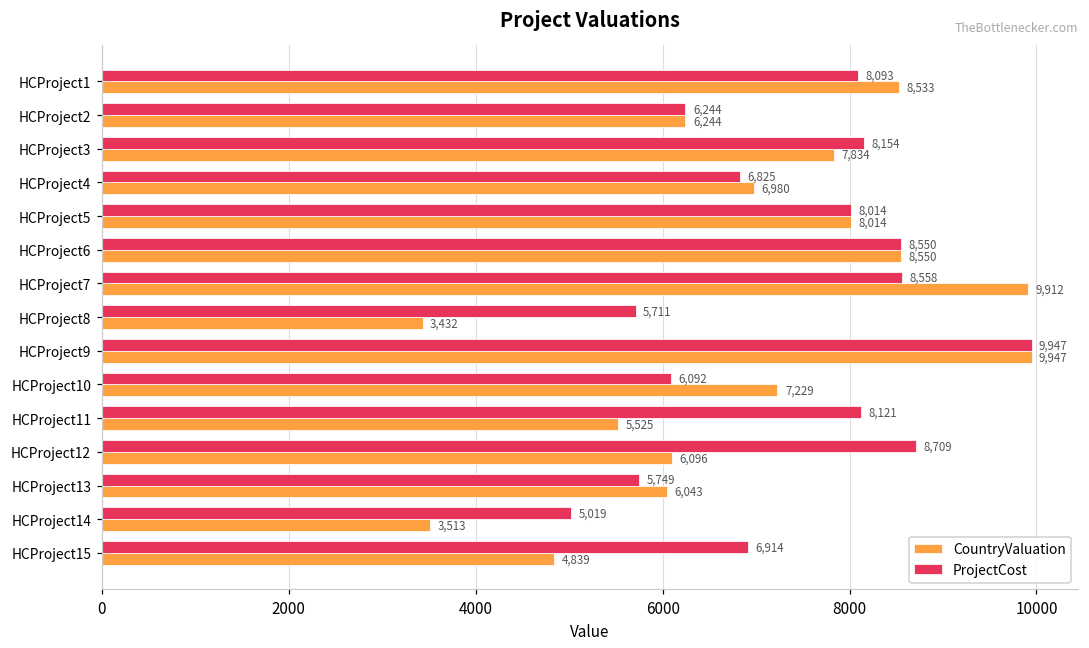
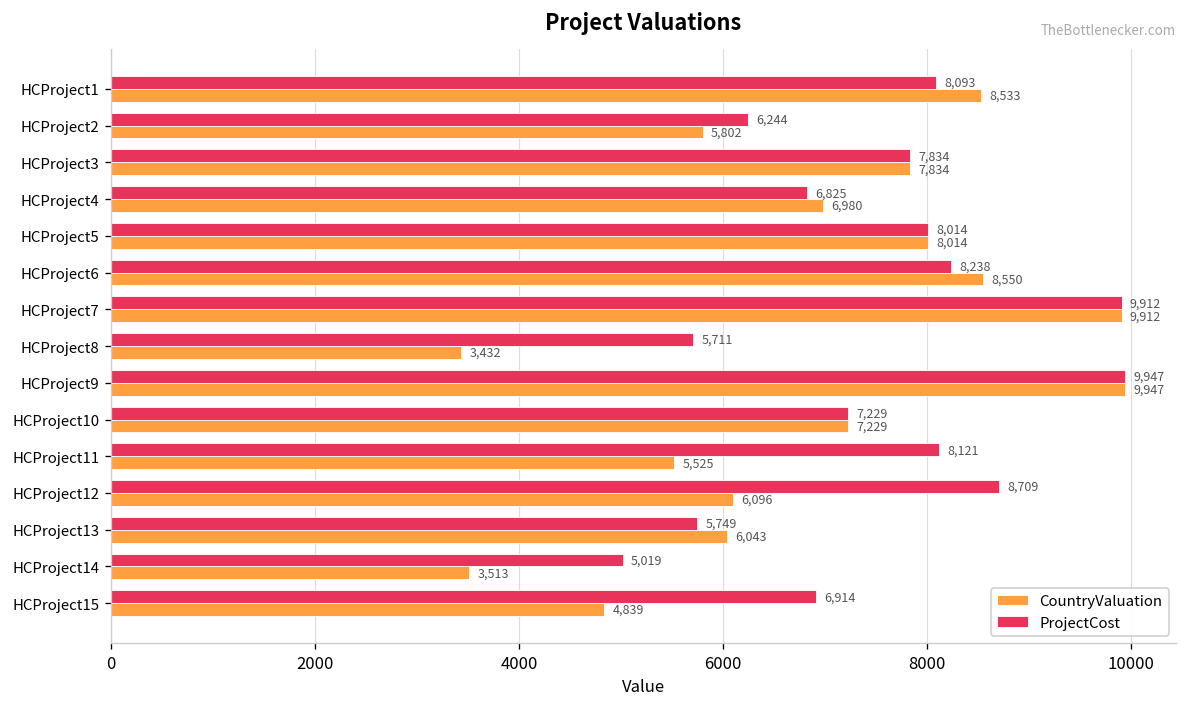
CountryValuation, HCProject2: 6,244 -> 5,802
ProjectCost, HCProject3: 8,154 -> 7,834
ProjectCost, HCProject6: 8,550 -> 8,238
ProjectCost, HCProject7: 8,558 -> 9,912
ProjectCost, HCProject10: 6,092 -> 7,229
